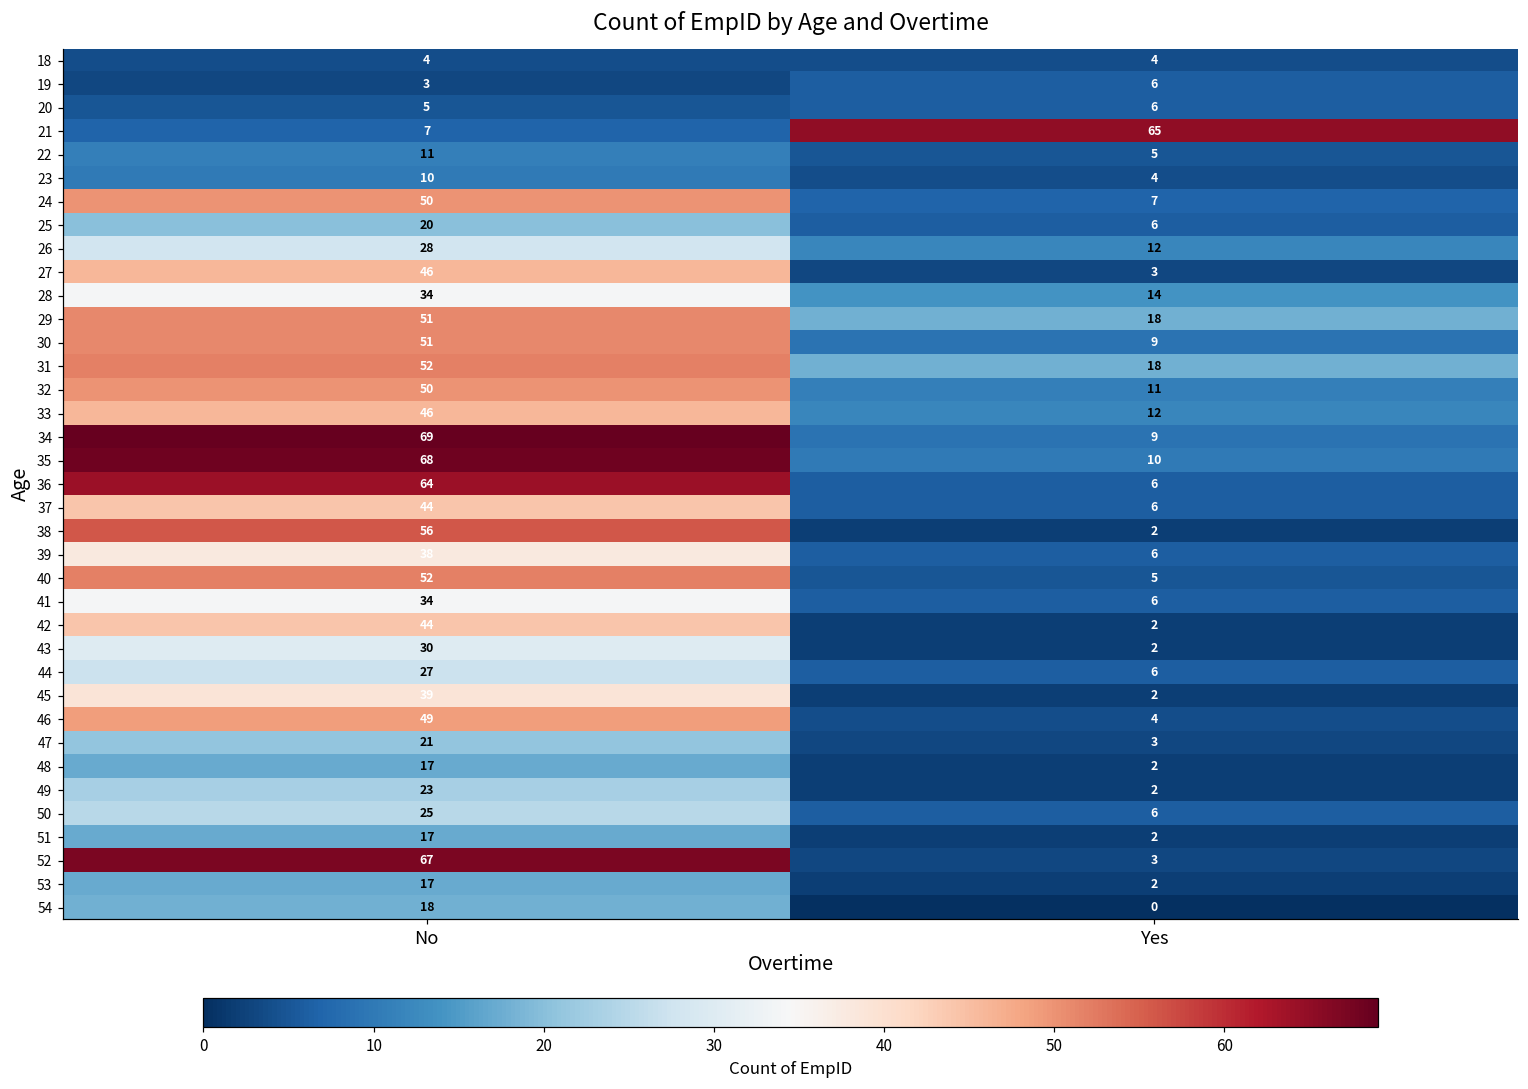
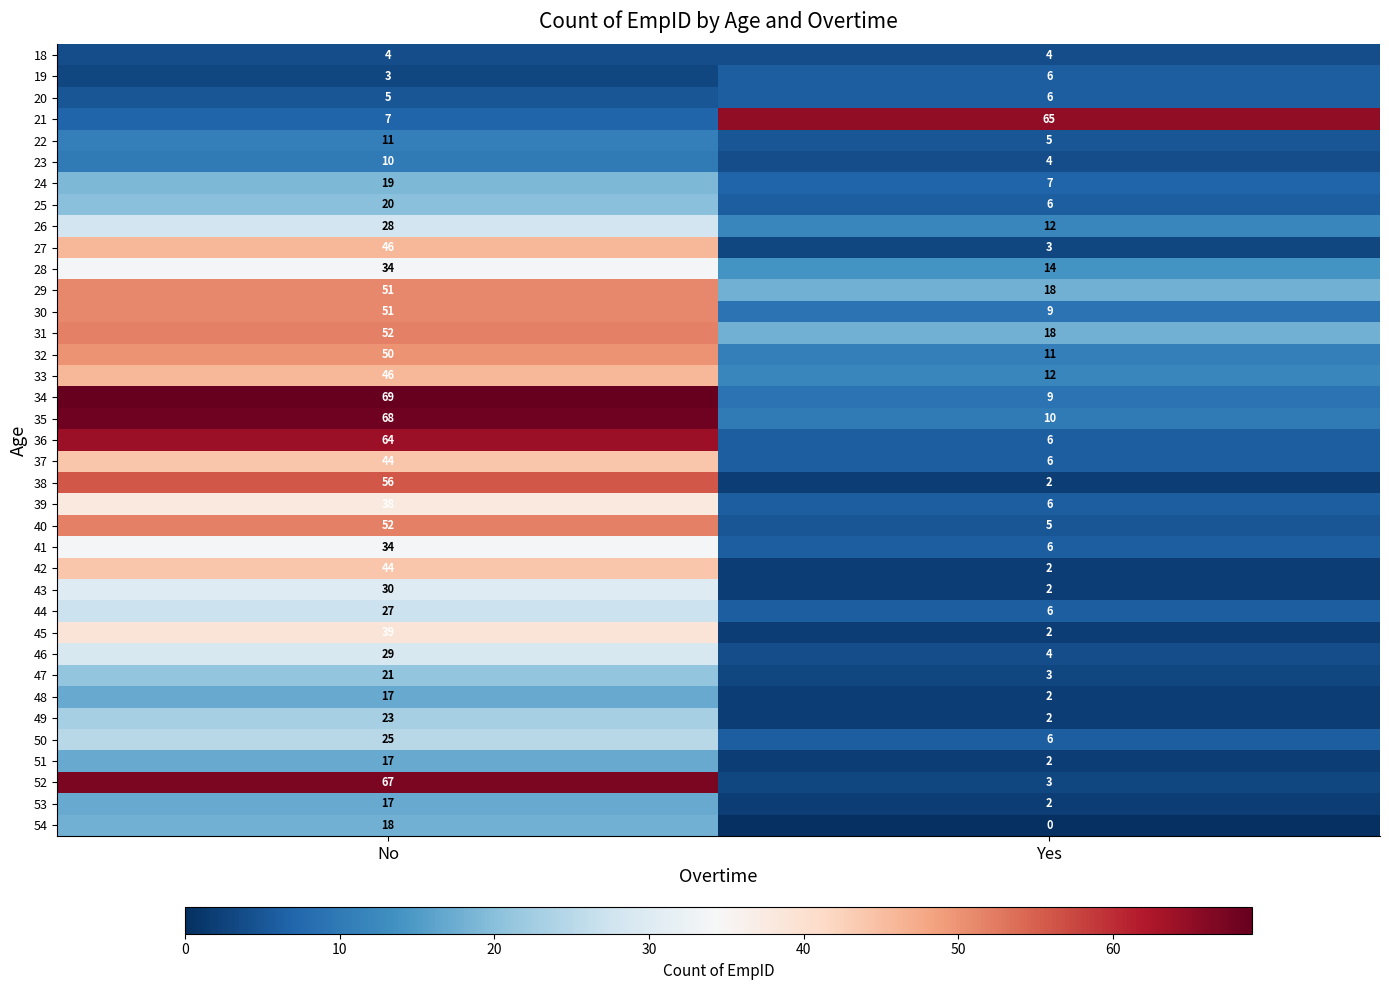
24, No: 50 -> 19
46, No: 49 -> 29
